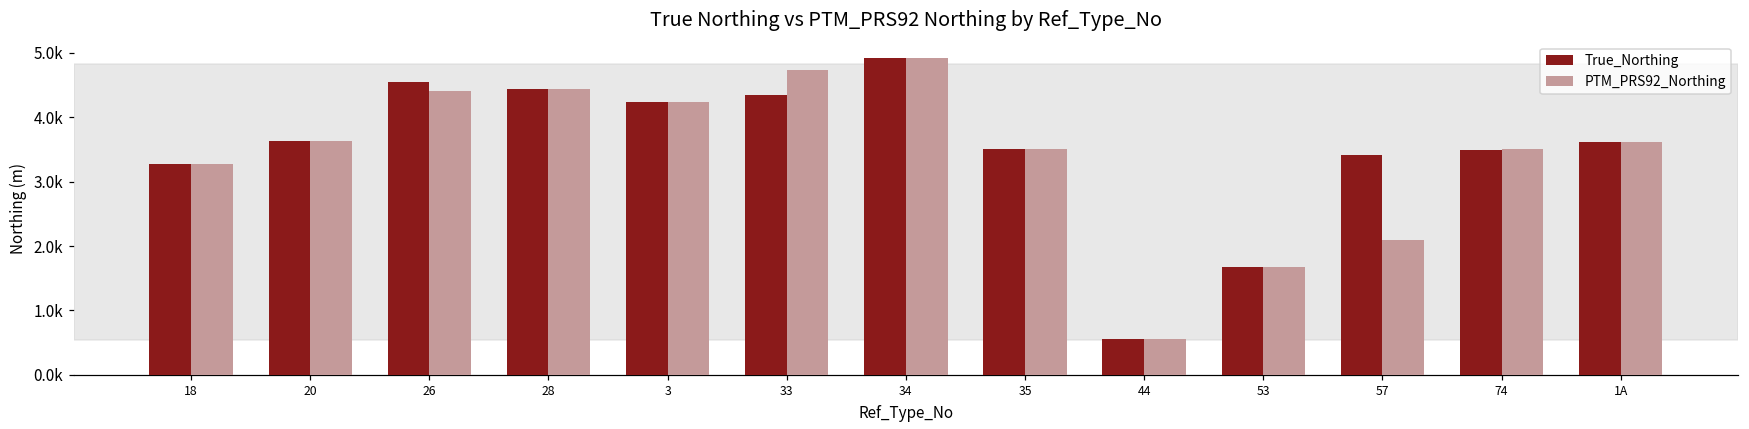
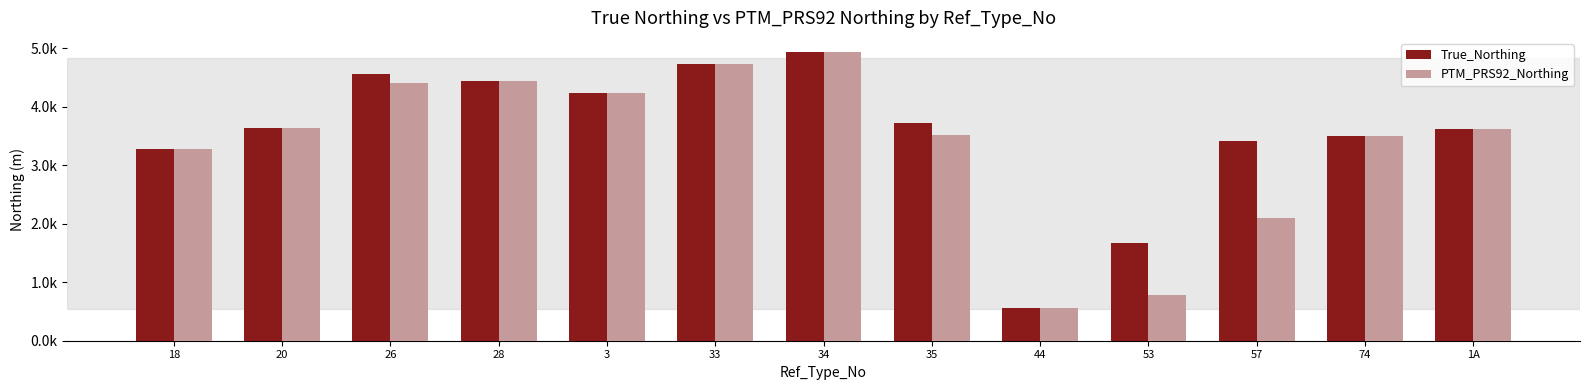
True_Northing, 33: 4400 -> 4700
True_Northing, 35: 3500 -> 3700
PTM_PRS92_Northing, 53: 1700 -> 800
